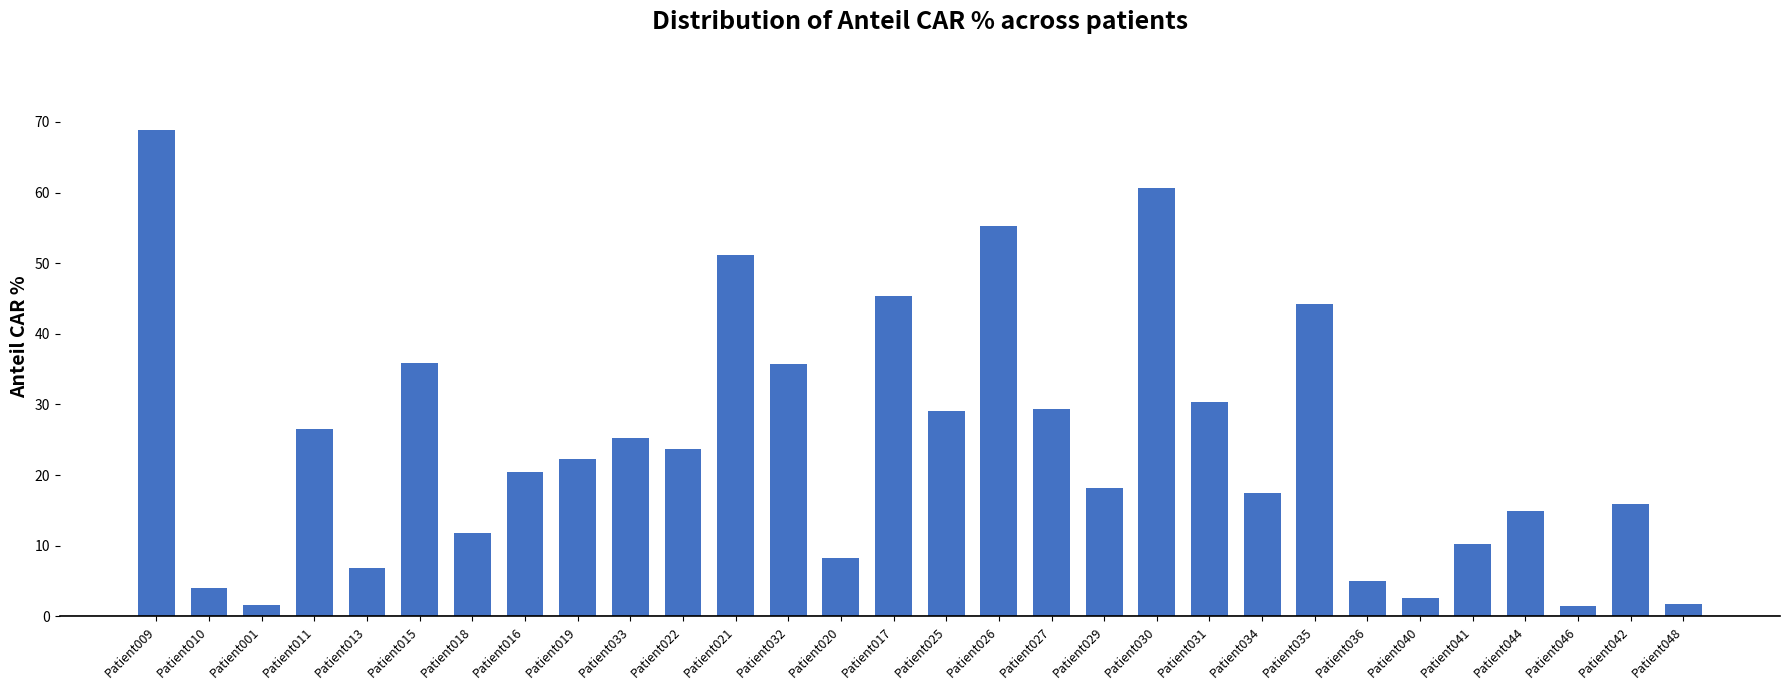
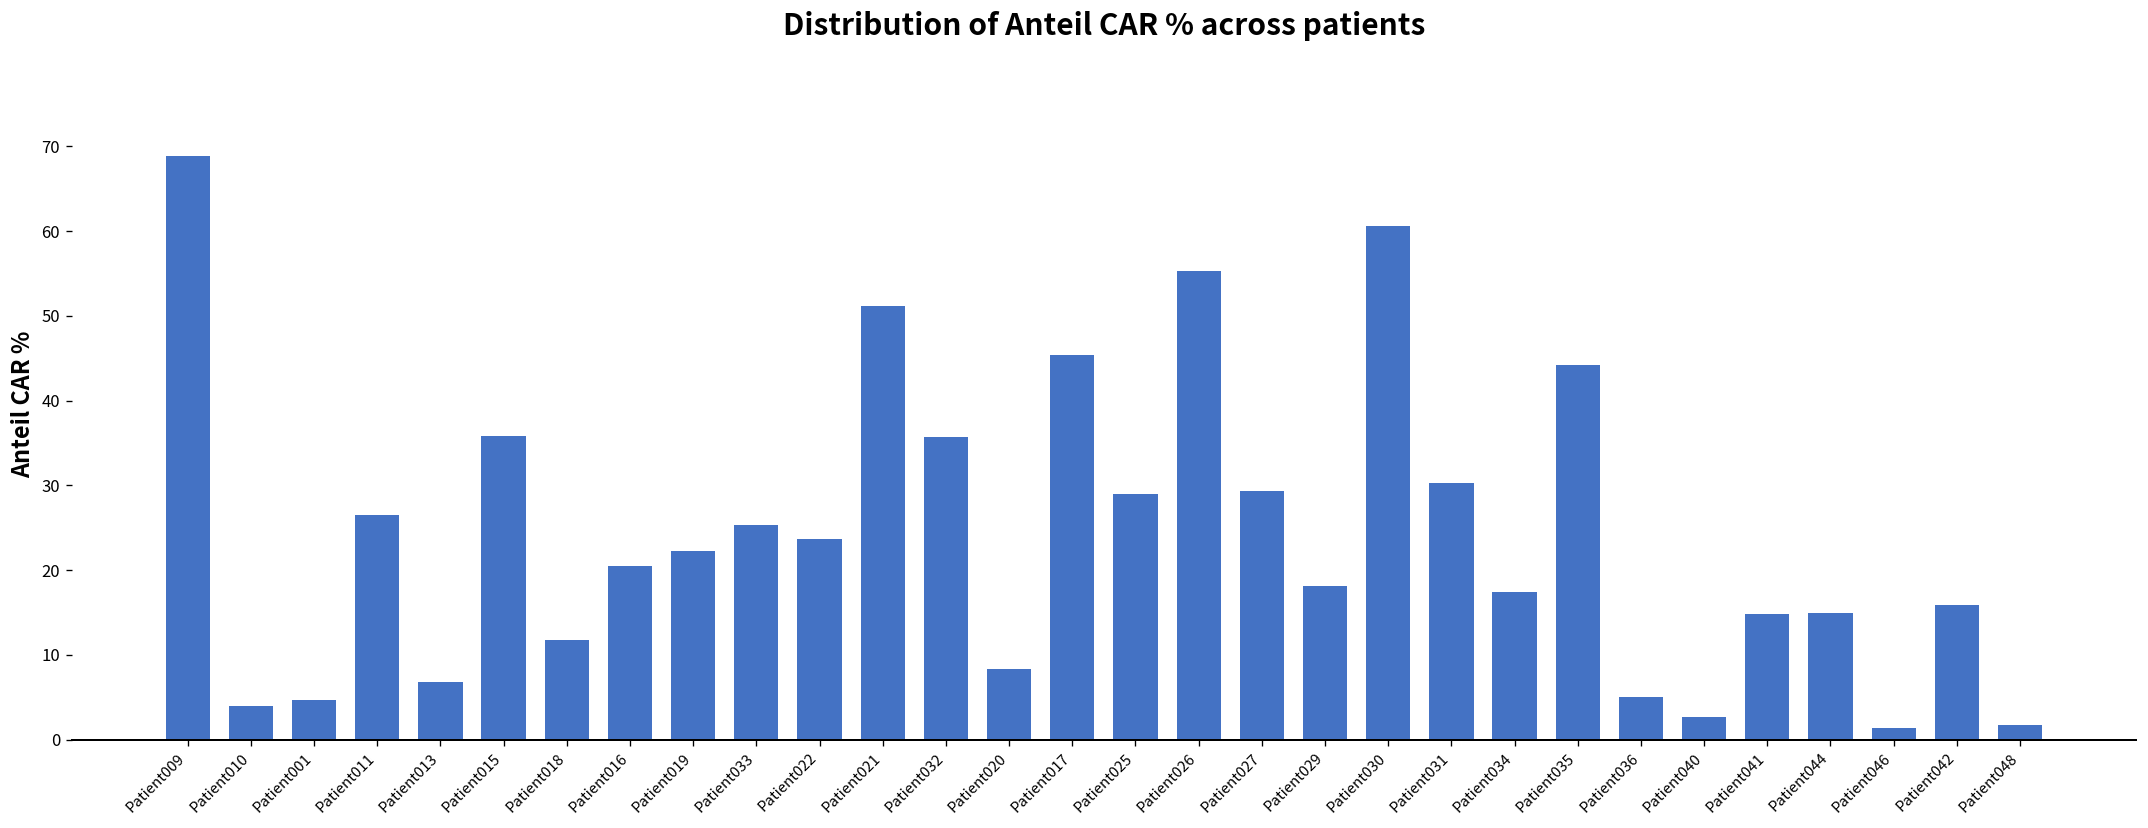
Patient001: 2 -> 5
Patient041: 10 -> 15
